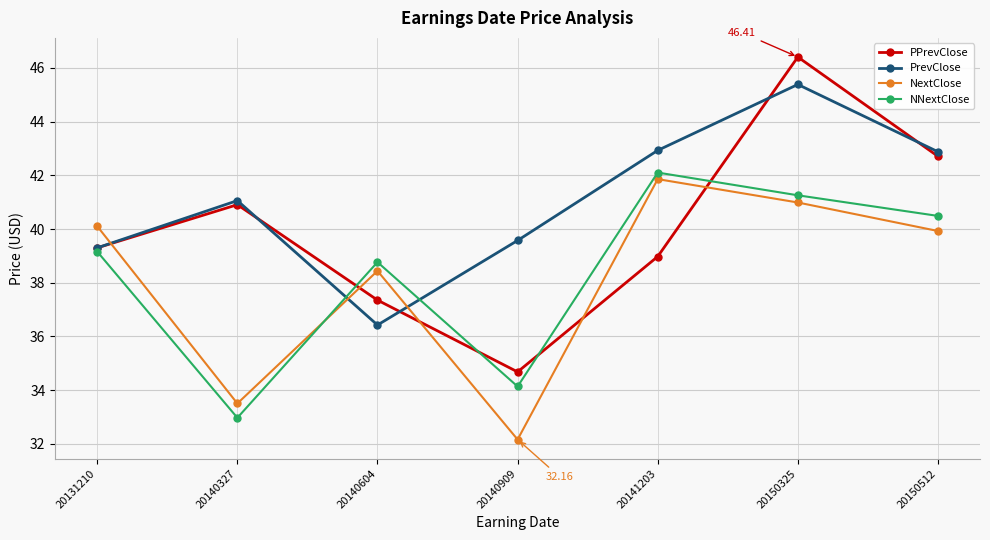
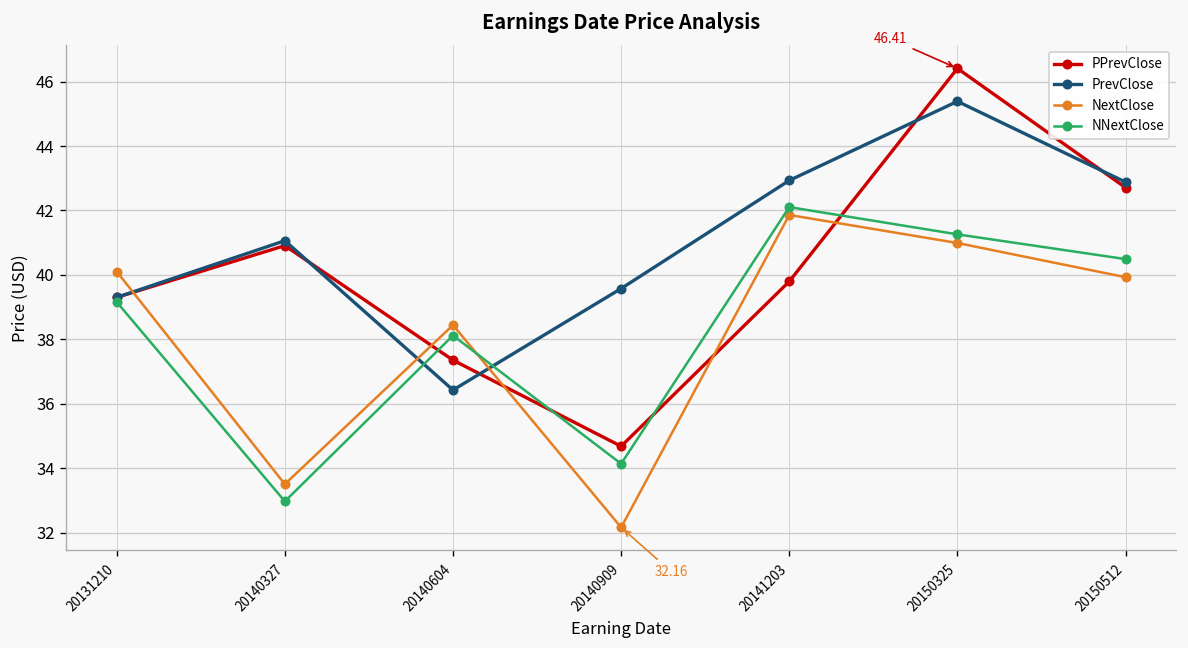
NNextClose, 20140604: 38.8 -> 38.1
PPrevClose, 20141203: 39.0 -> 39.8
